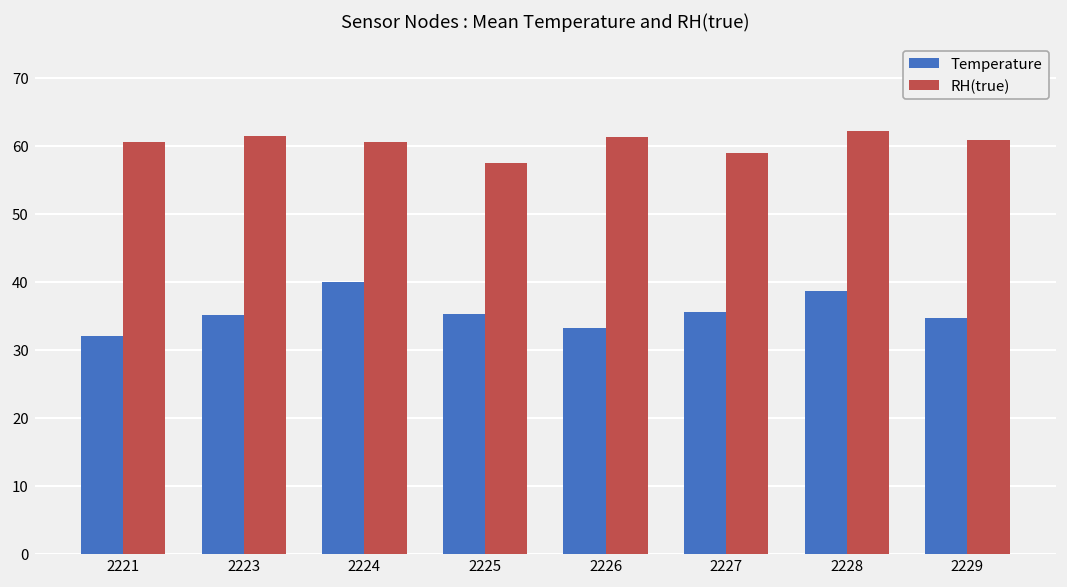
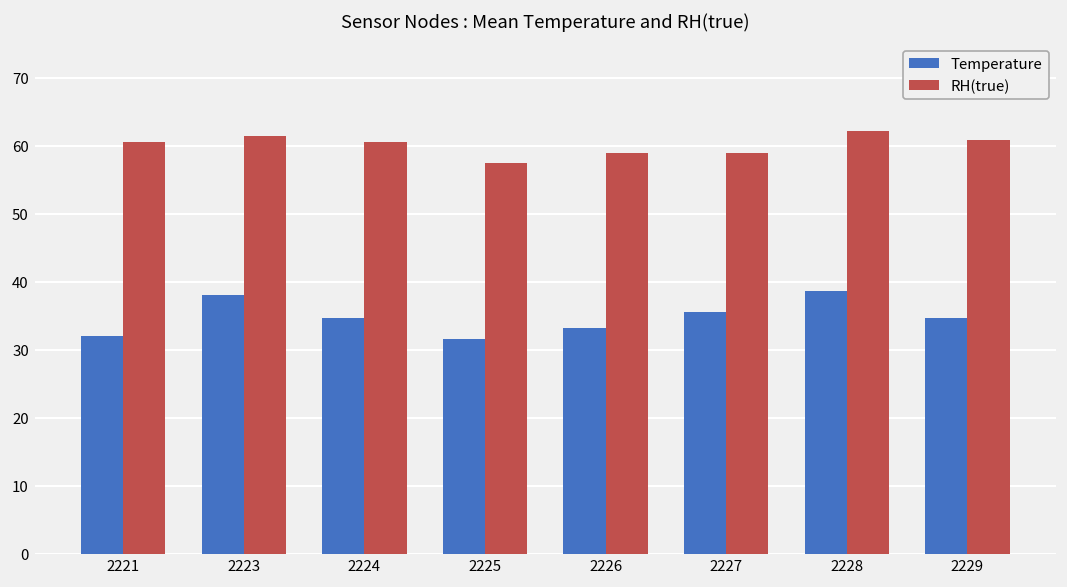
Temperature, 2223: 35 -> 38
Temperature, 2224: 40 -> 35
Temperature, 2225: 35 -> 32
RH(true), 2226: 61 -> 59
